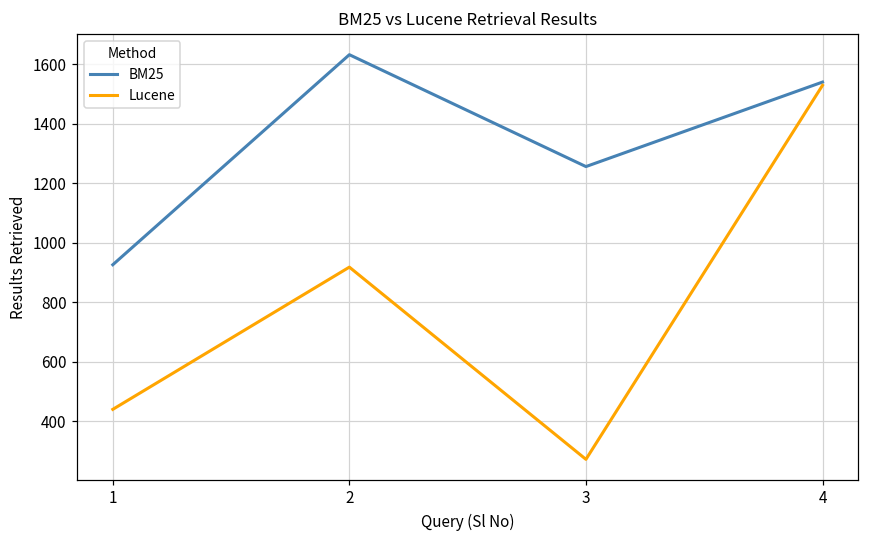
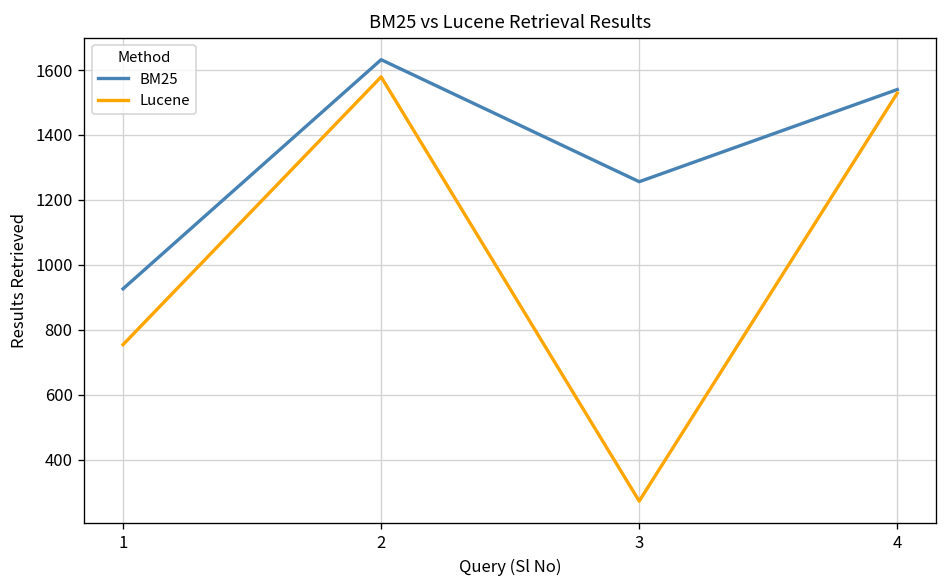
Lucene, 1: 440 -> 750
Lucene, 2: 920 -> 1580
